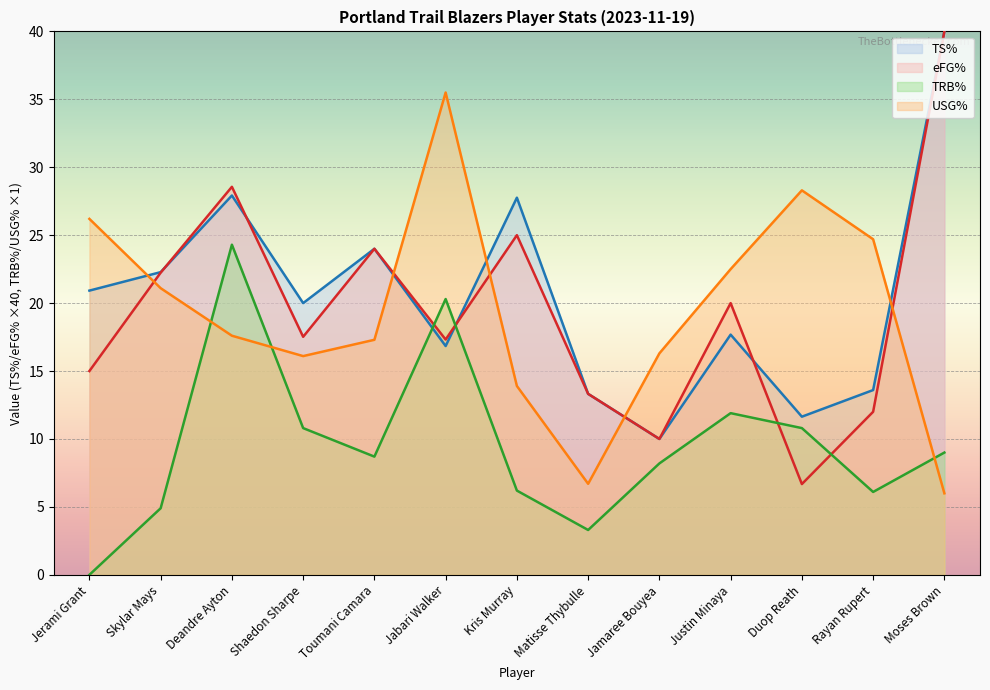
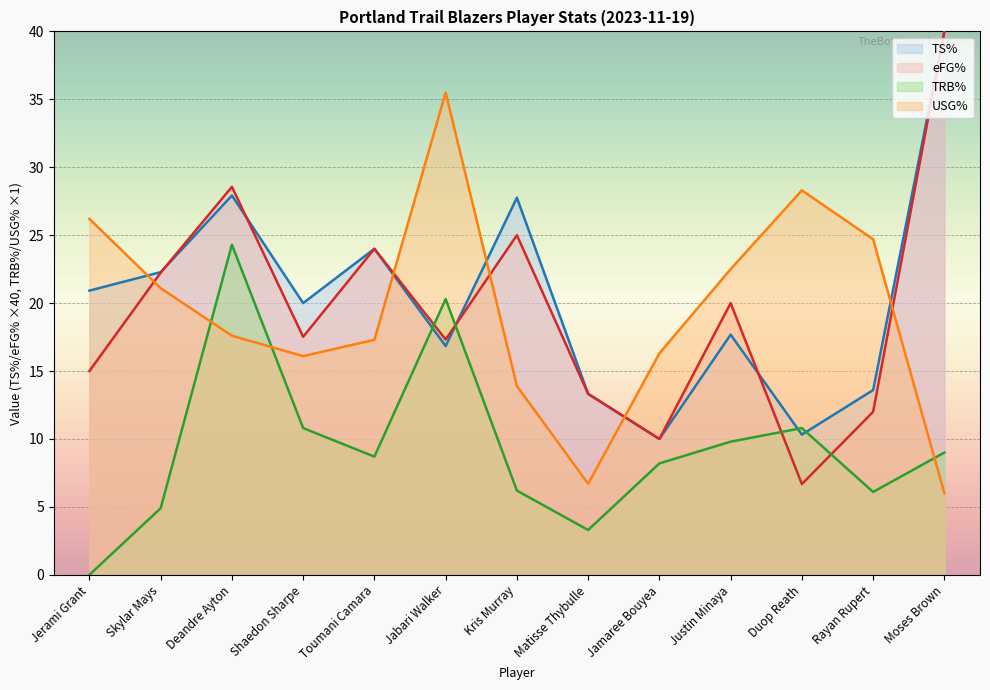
TRB%, Justin Minaya: 11.9 -> 9.8
TS%, Duop Reath: 11.6 -> 10.3
